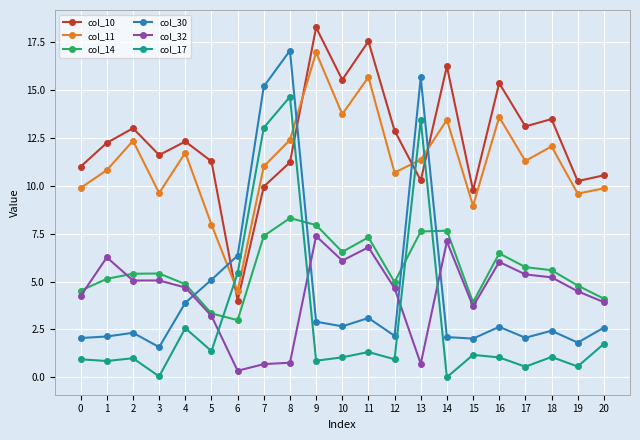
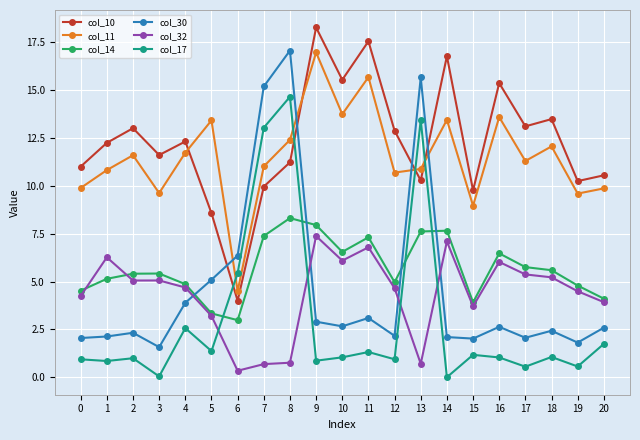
col_11, 2: 12.4 -> 11.6
col_10, 5: 11.3 -> 8.6
col_11, 5: 8.0 -> 13.4
col_11, 13: 11.4 -> 10.9
col_10, 14: 16.3 -> 16.8
